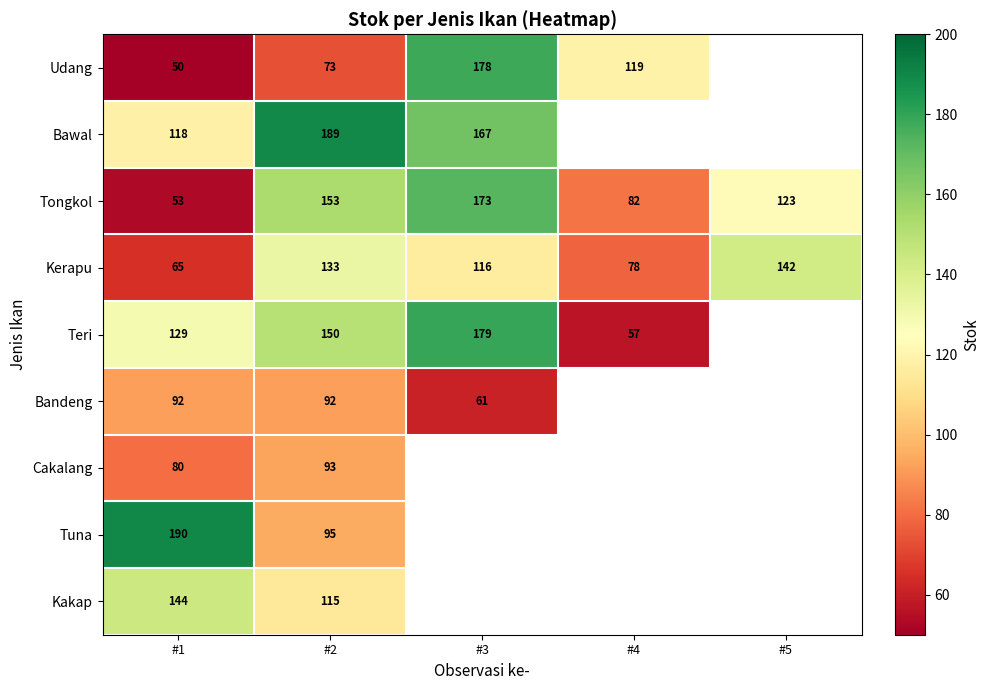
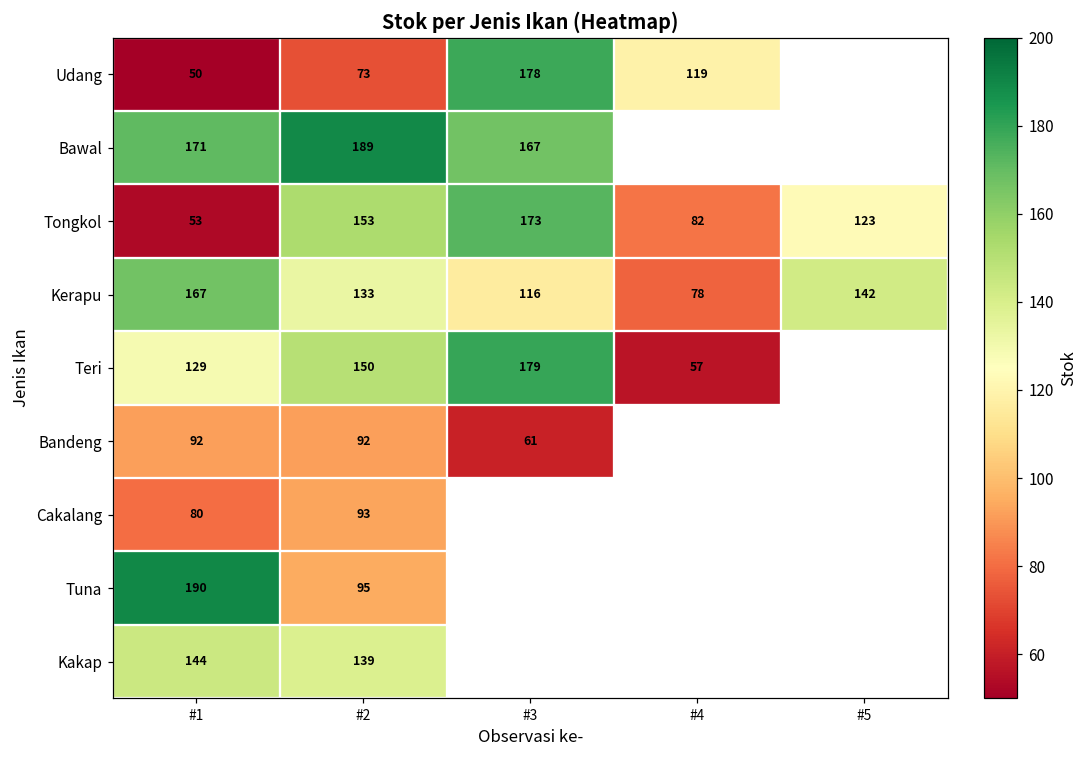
Bawal, #1: 118 -> 171
Kerapu, #1: 65 -> 167
Kakap, #2: 115 -> 139
